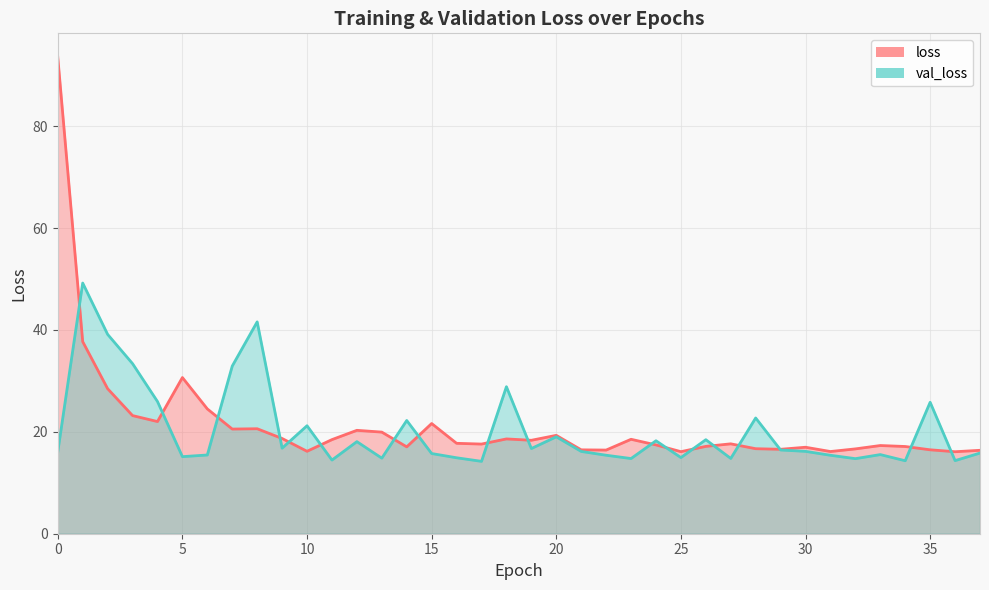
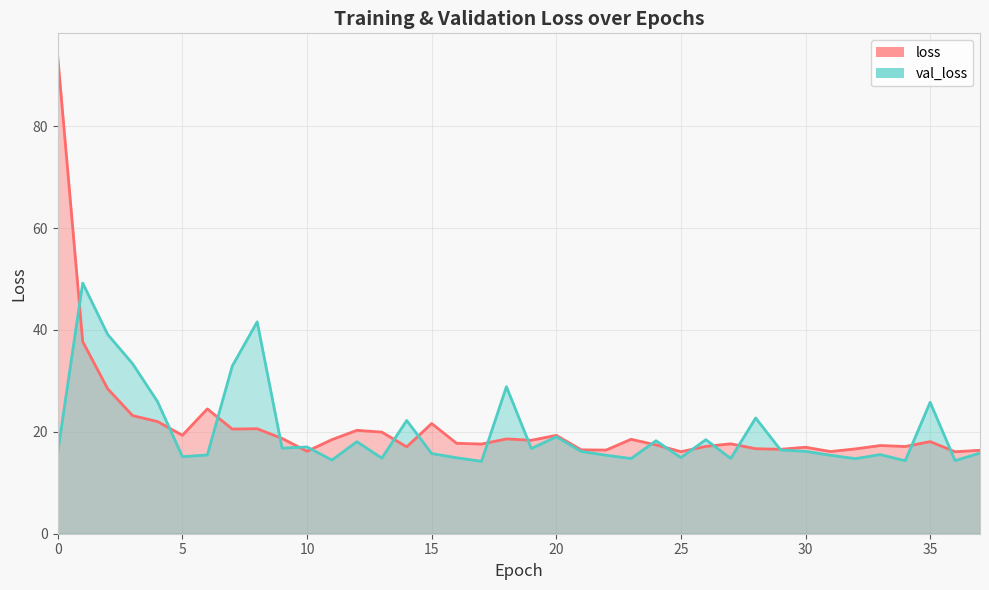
loss, 5: 31 -> 19
val_loss, 10: 21 -> 17
loss, 35: 16 -> 18
